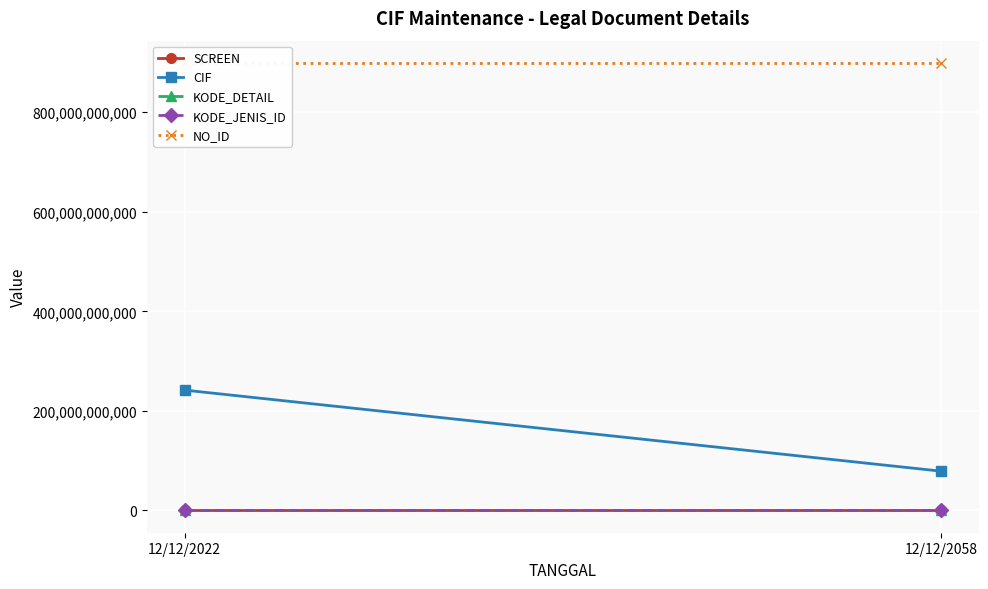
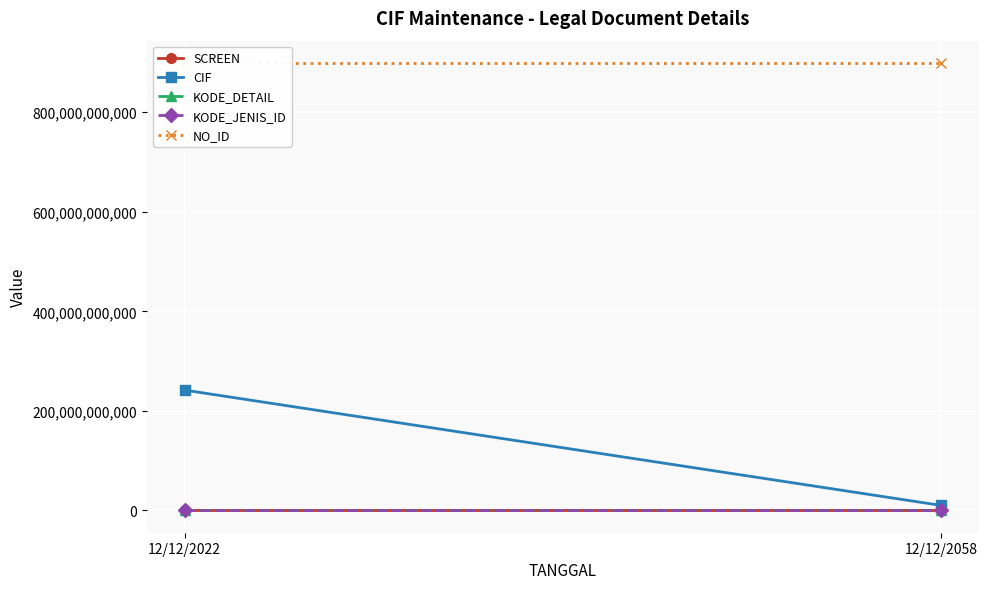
CIF, 12/12/2058: 80,000,000,000 -> 10,000,000,000
